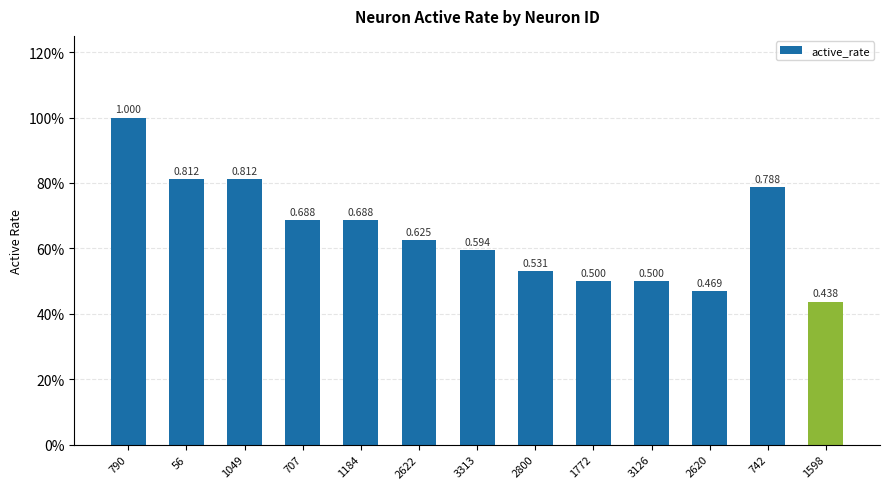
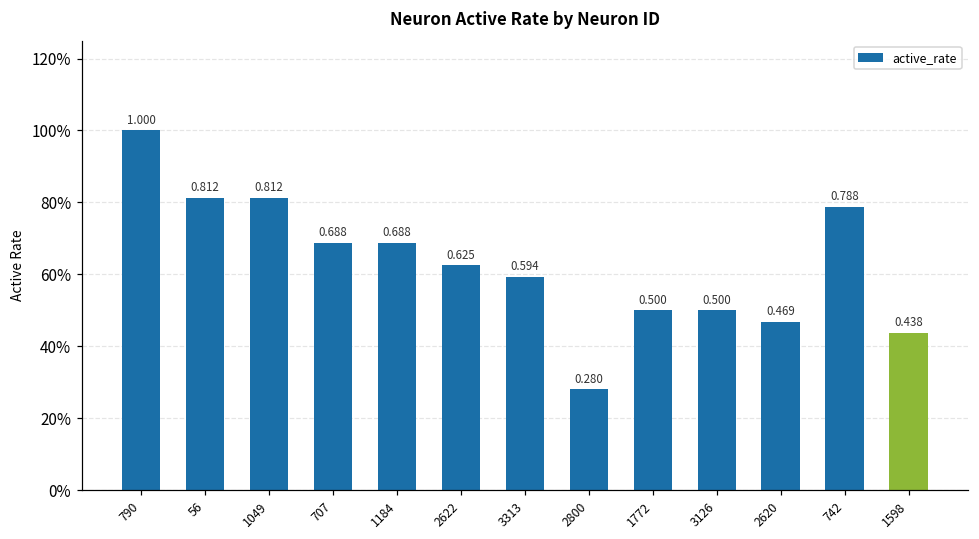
2800: 0.531 -> 0.280
